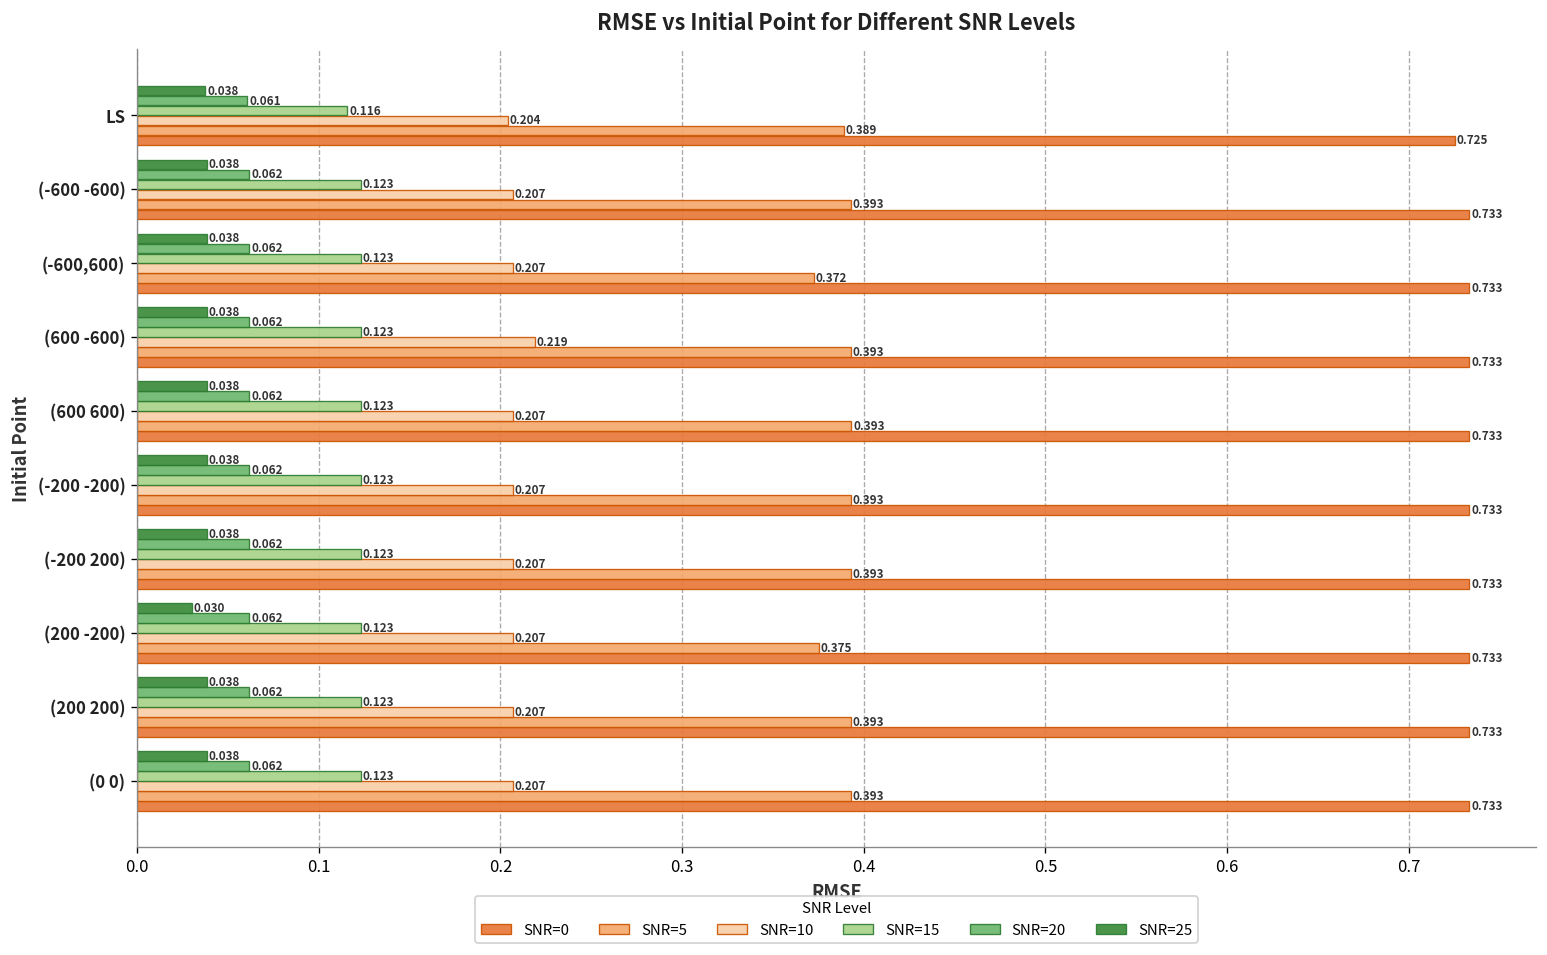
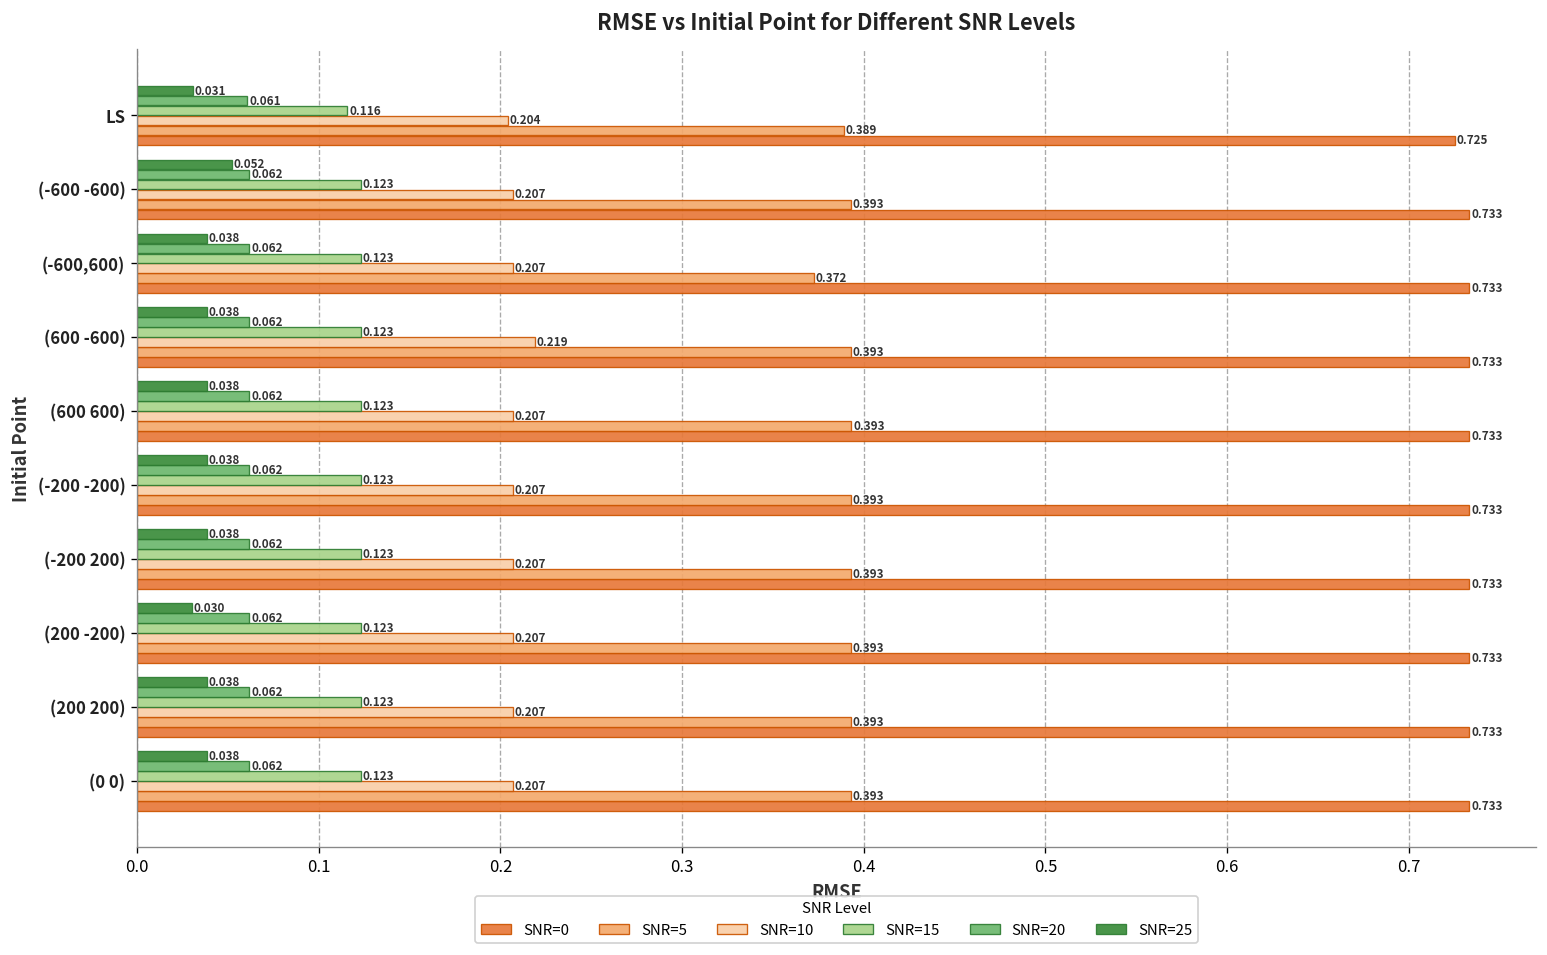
SNR=25, LS: 0.038 -> 0.031
SNR=25, (-600 -600): 0.038 -> 0.052
SNR=5, (200 -200): 0.375 -> 0.393
